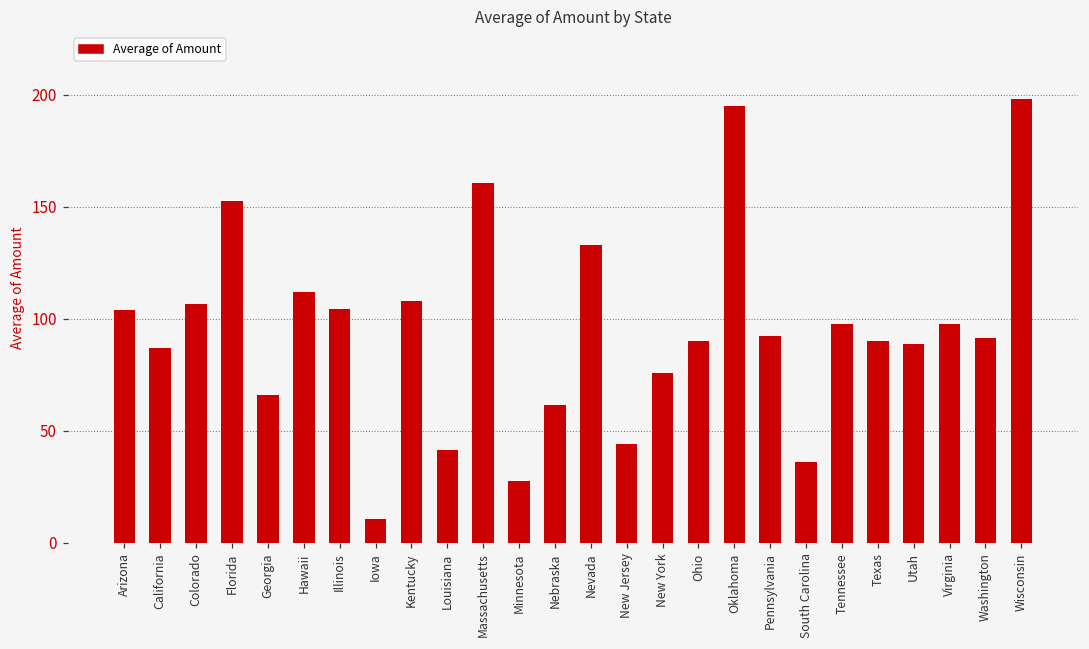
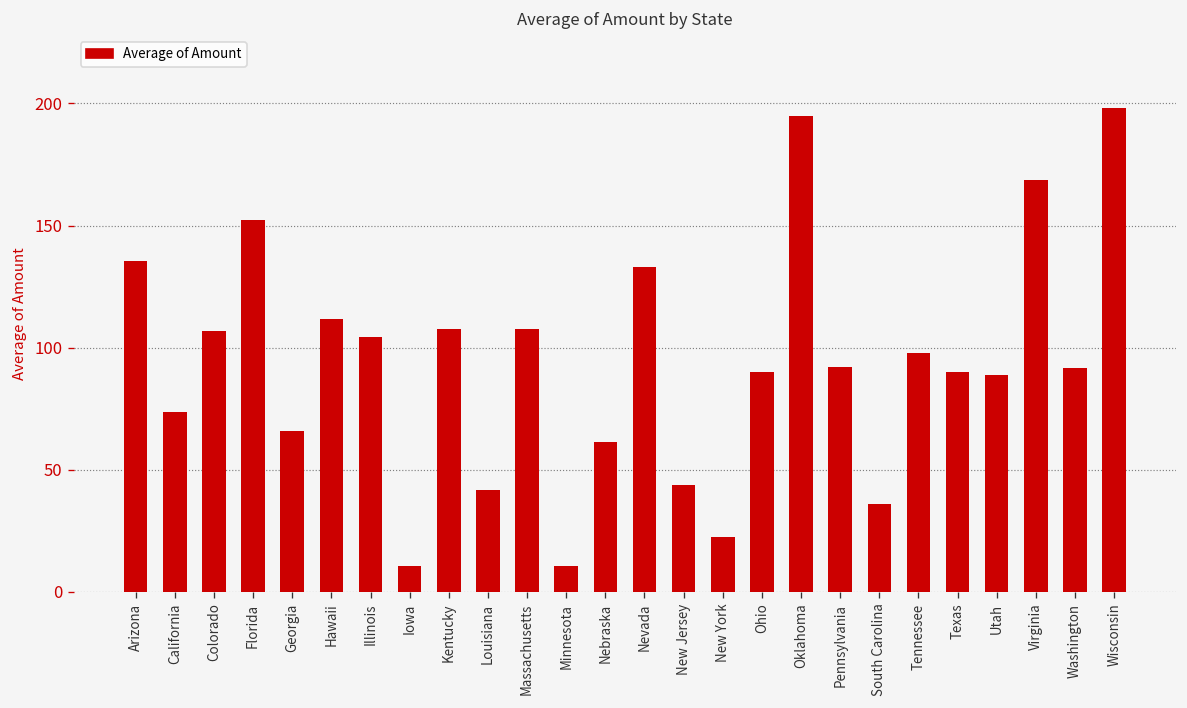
Arizona: 104 -> 136
California: 87 -> 74
Massachusetts: 161 -> 108
Minnesota: 28 -> 11
New York: 76 -> 22
Virginia: 98 -> 169
